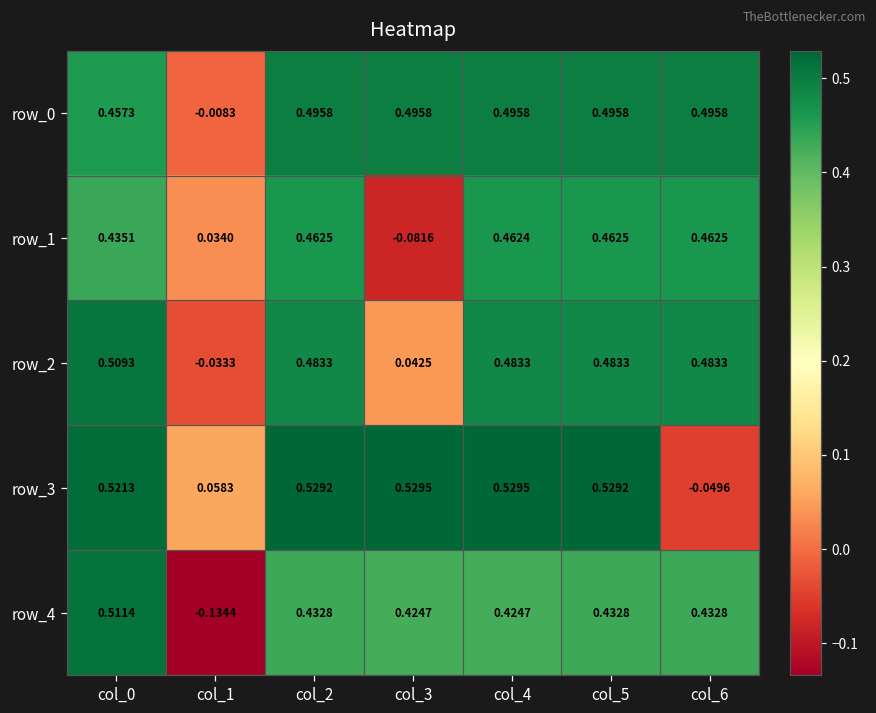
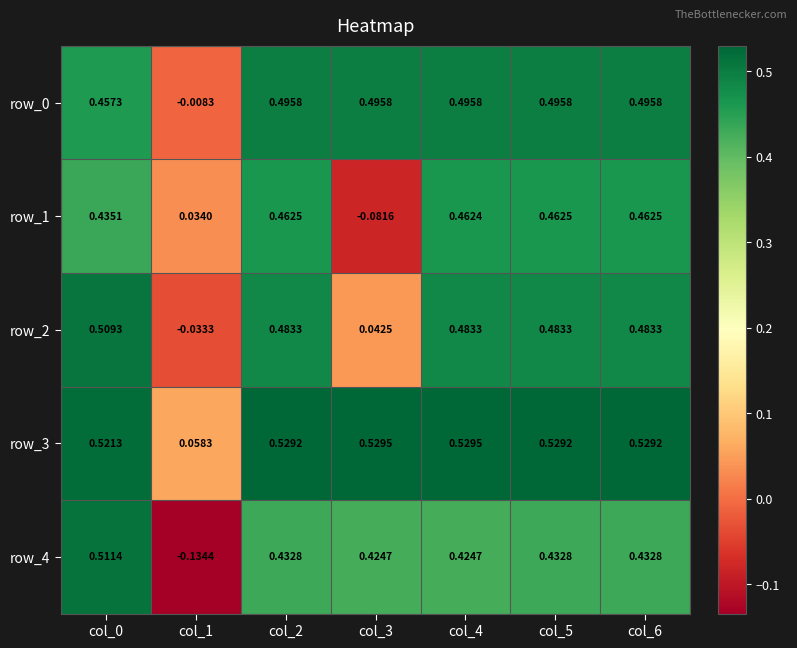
row_3, col_6: -0.0496 -> 0.5292
